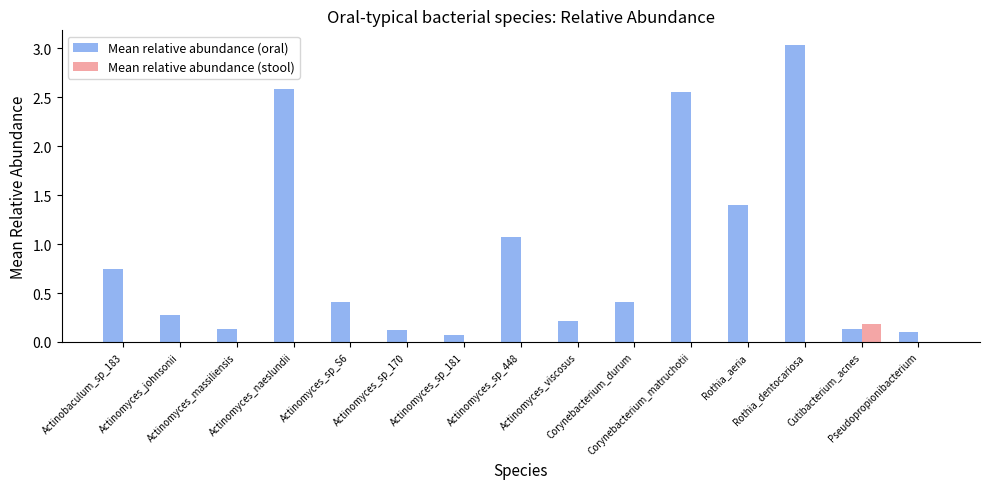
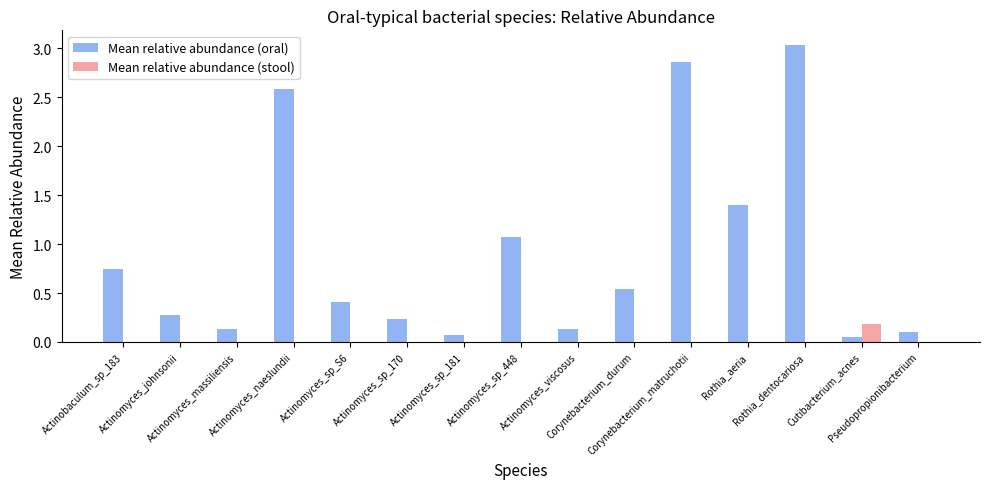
Mean relative abundance (oral), Actinomyces_sp_170: 0.1 -> 0.2
Mean relative abundance (oral), Actinomyces_viscosus: 0.2 -> 0.1
Mean relative abundance (oral), Corynebacterium_durum: 0.4 -> 0.5
Mean relative abundance (oral), Corynebacterium_matruchotii: 2.6 -> 2.9
Mean relative abundance (oral), Cutibacterium_acnes: 0.1 -> 0.0
